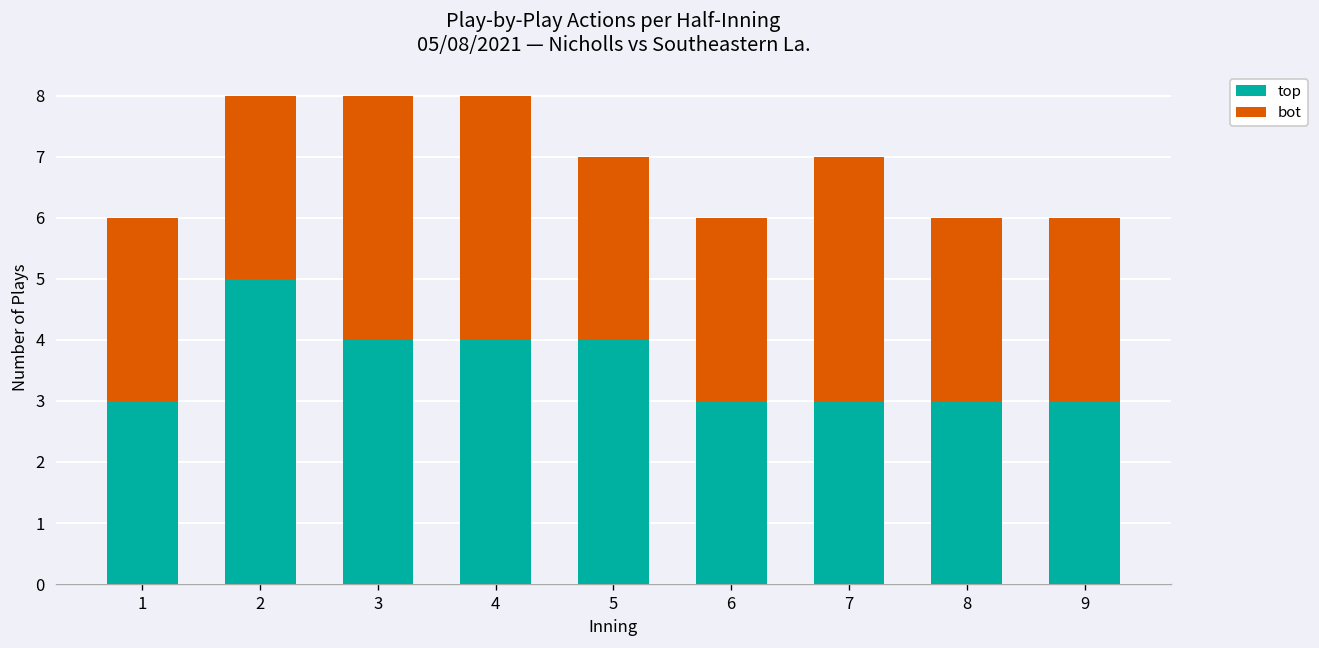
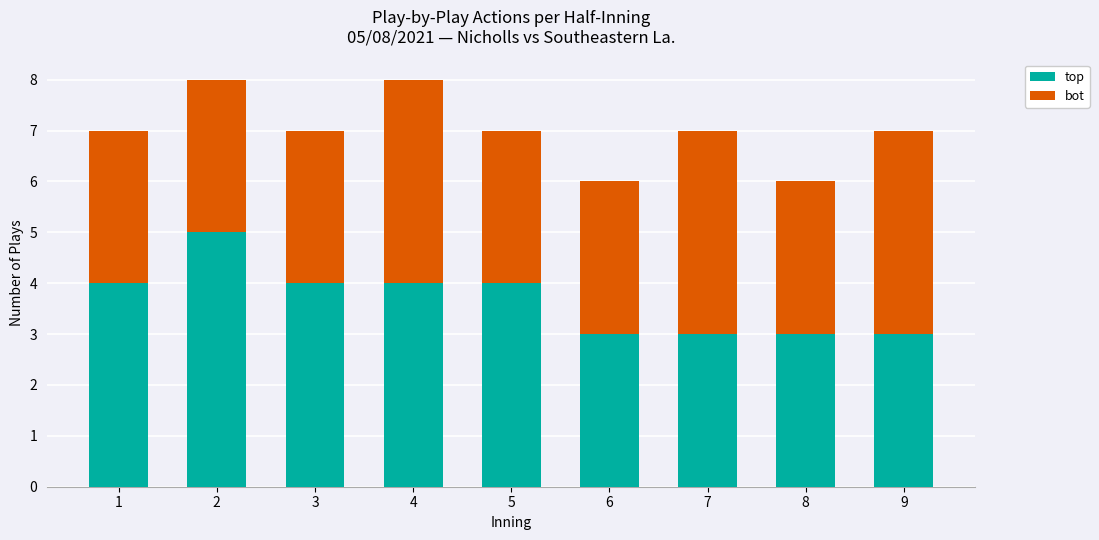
top, 1: 3 -> 4
bot, 3: 4 -> 3
bot, 9: 3 -> 4
